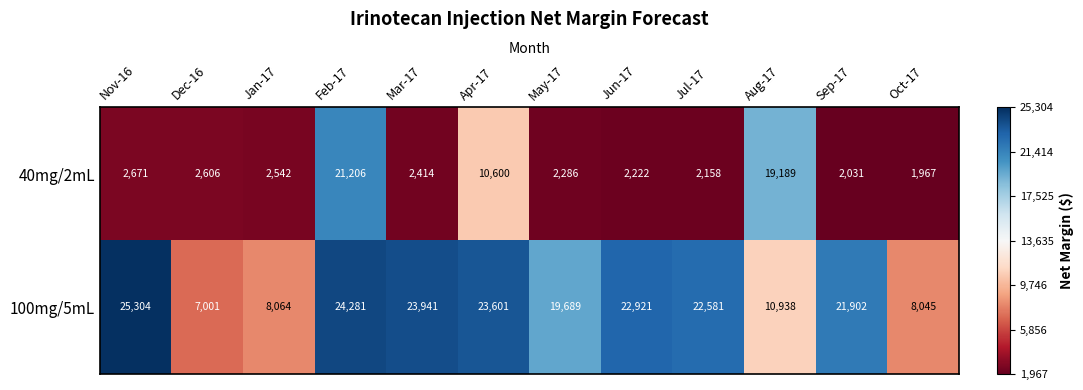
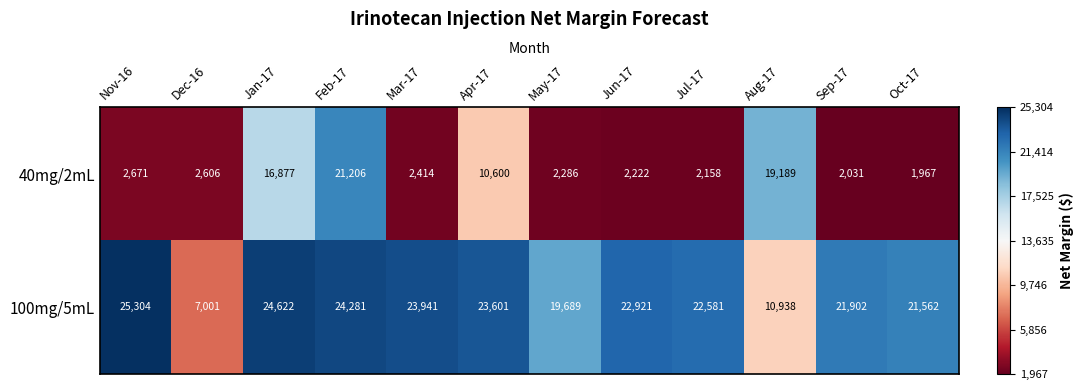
40mg/2mL, Jan-17: 2,542 -> 16,877
100mg/5mL, Jan-17: 8,064 -> 24,622
100mg/5mL, Oct-17: 8,045 -> 21,562
